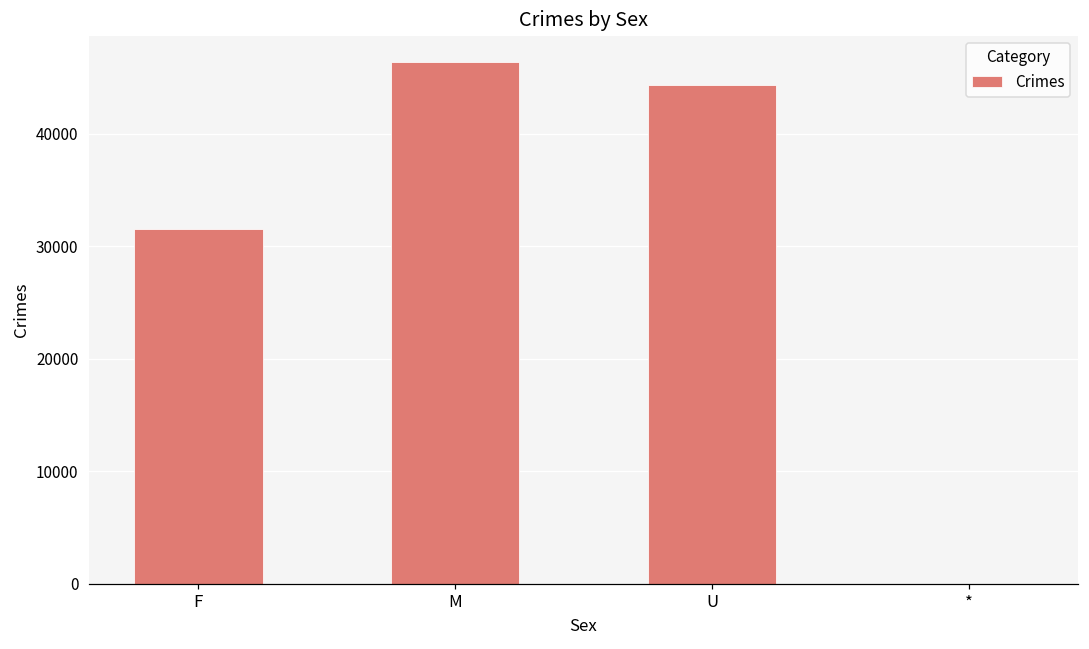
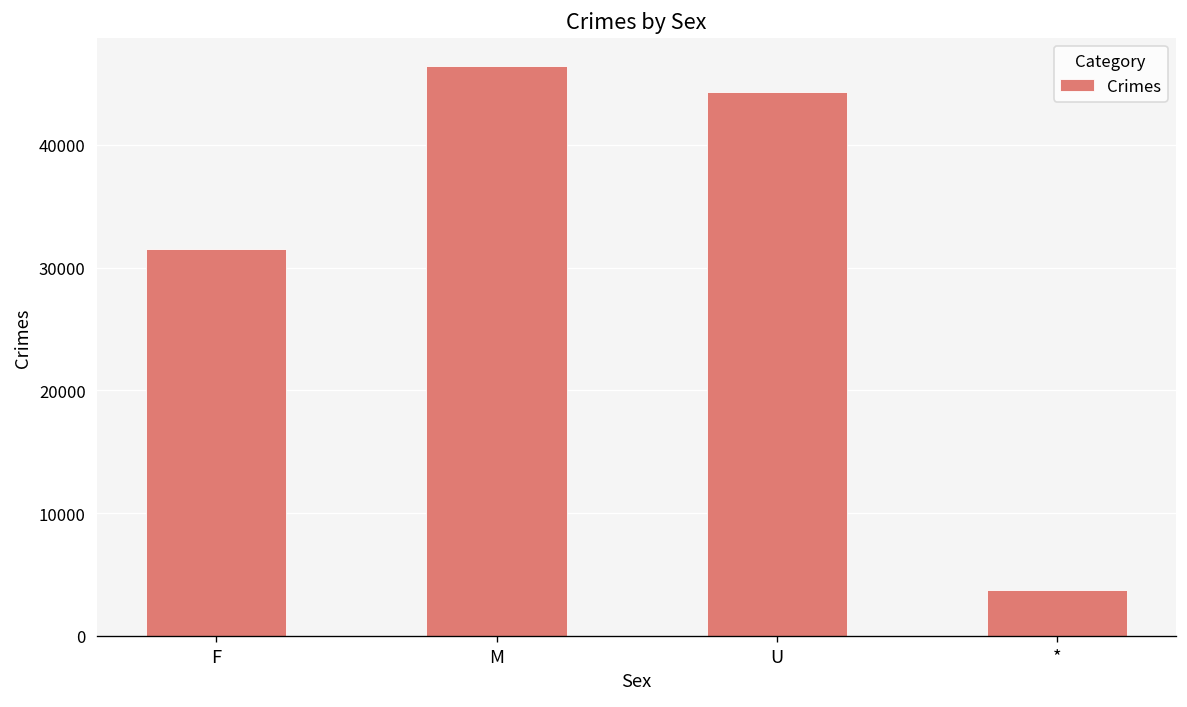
*: 0 -> 3700
